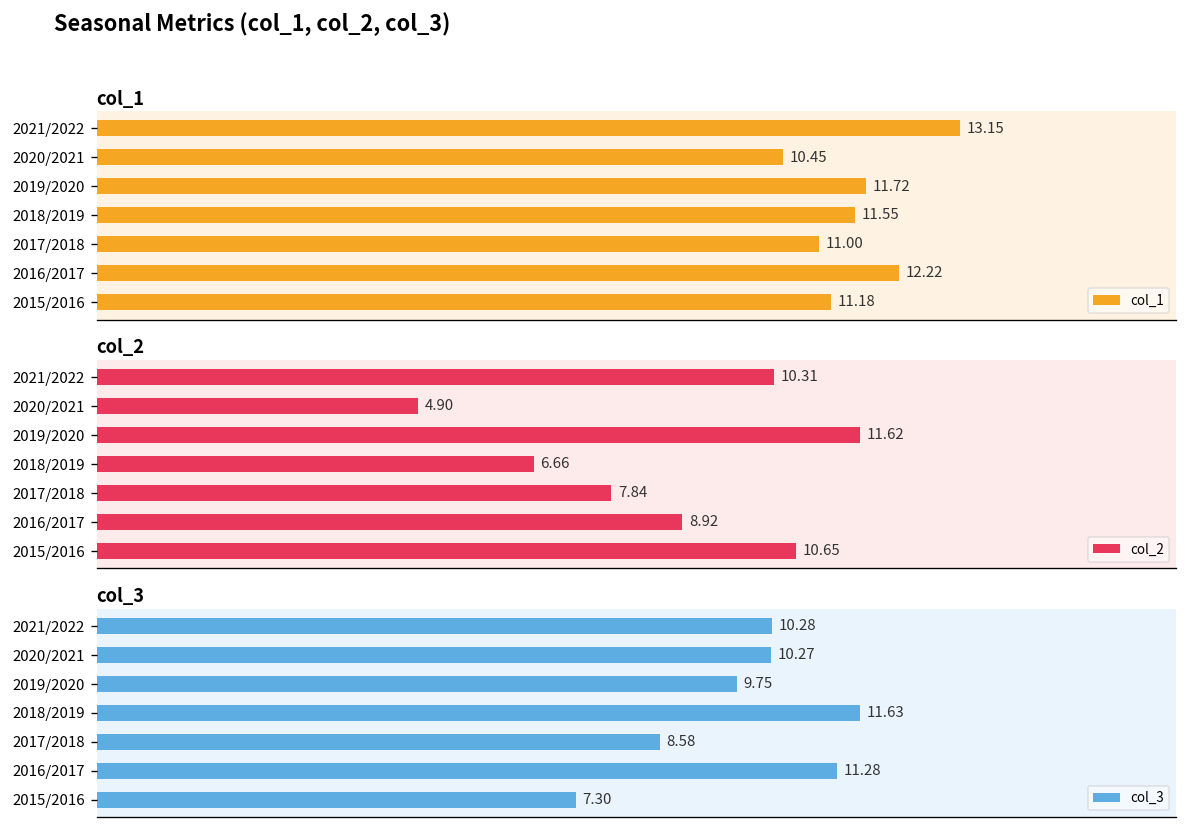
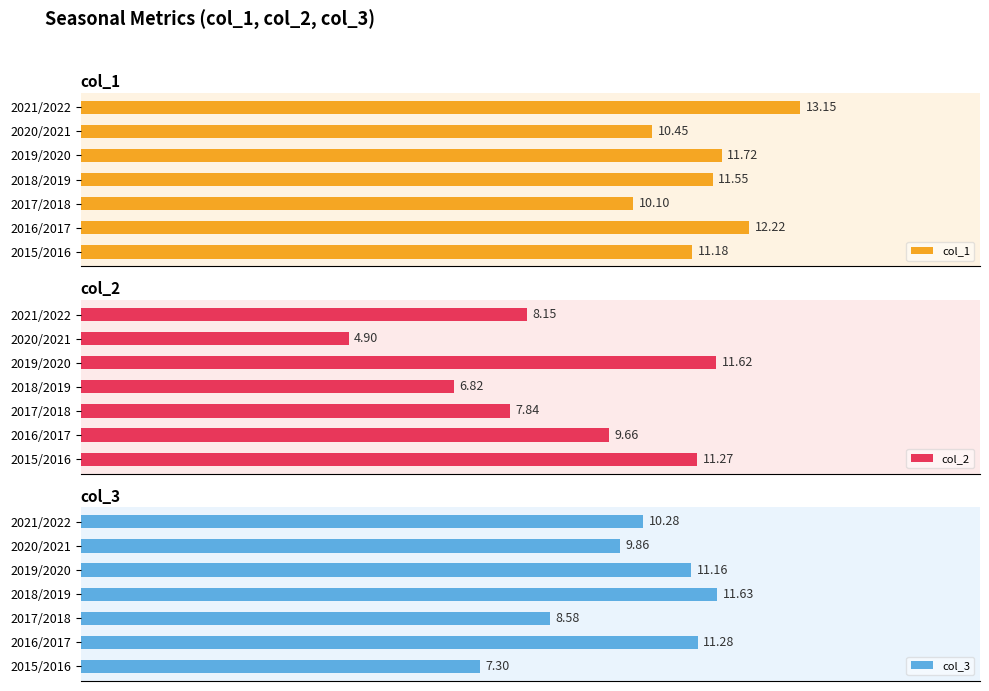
col_1, 2017/2018: 11.00 -> 10.10
col_2, 2021/2022: 10.31 -> 8.15
col_2, 2018/2019: 6.66 -> 6.82
col_2, 2016/2017: 8.92 -> 9.66
col_2, 2015/2016: 10.65 -> 11.27
col_3, 2020/2021: 10.27 -> 9.86
col_3, 2019/2020: 9.75 -> 11.16
